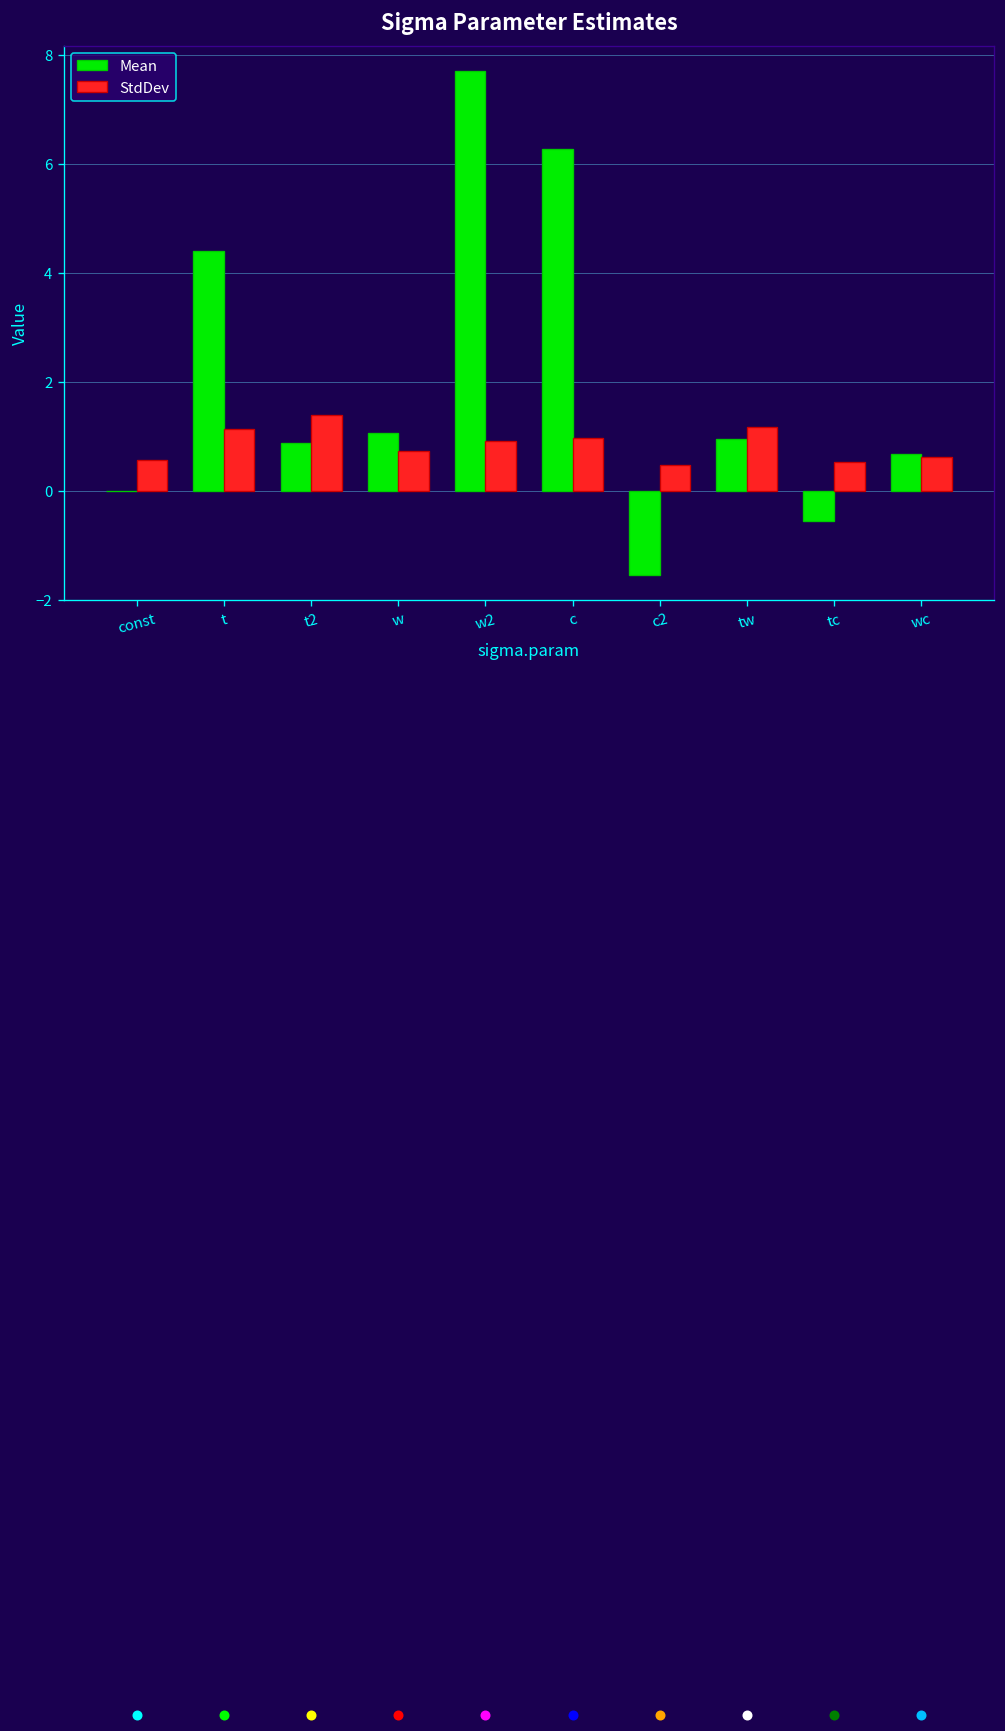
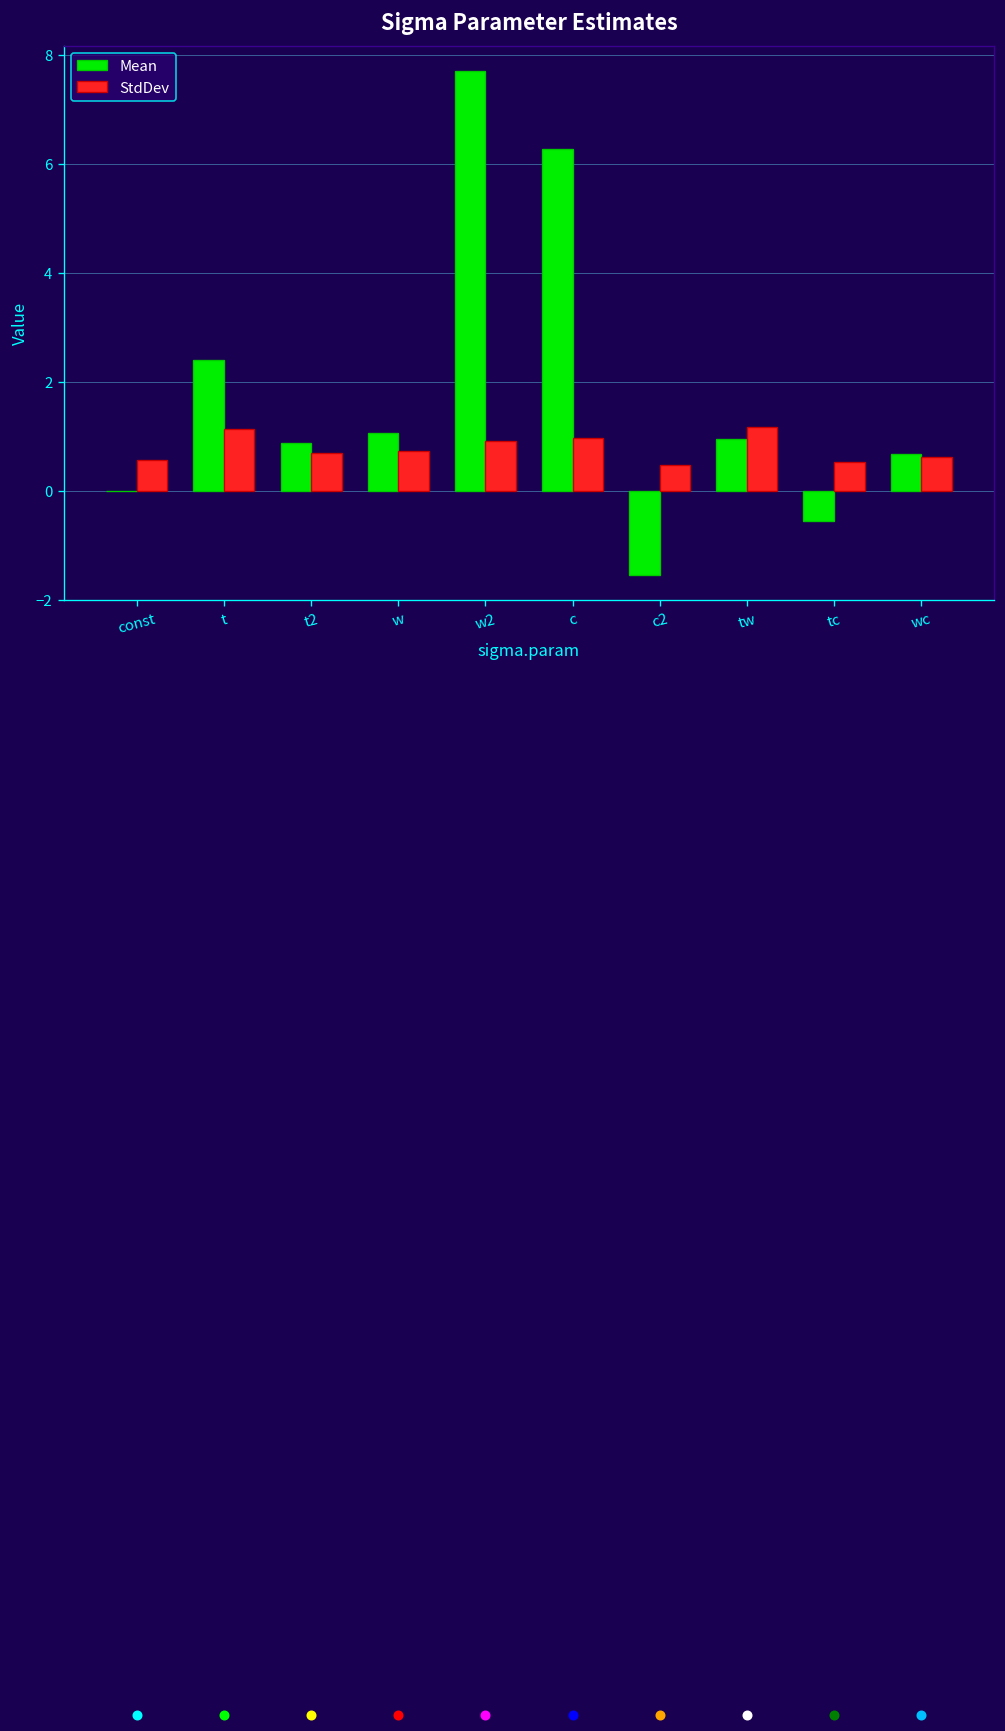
Mean, t: 4.4 -> 2.4
StdDev, t2: 1.4 -> 0.7
